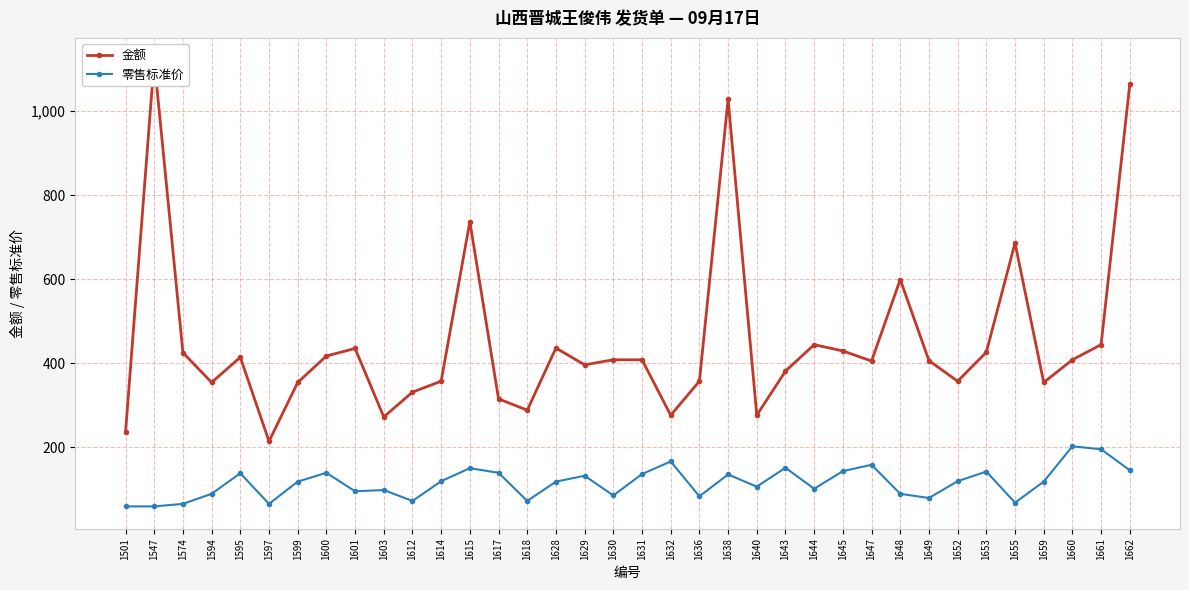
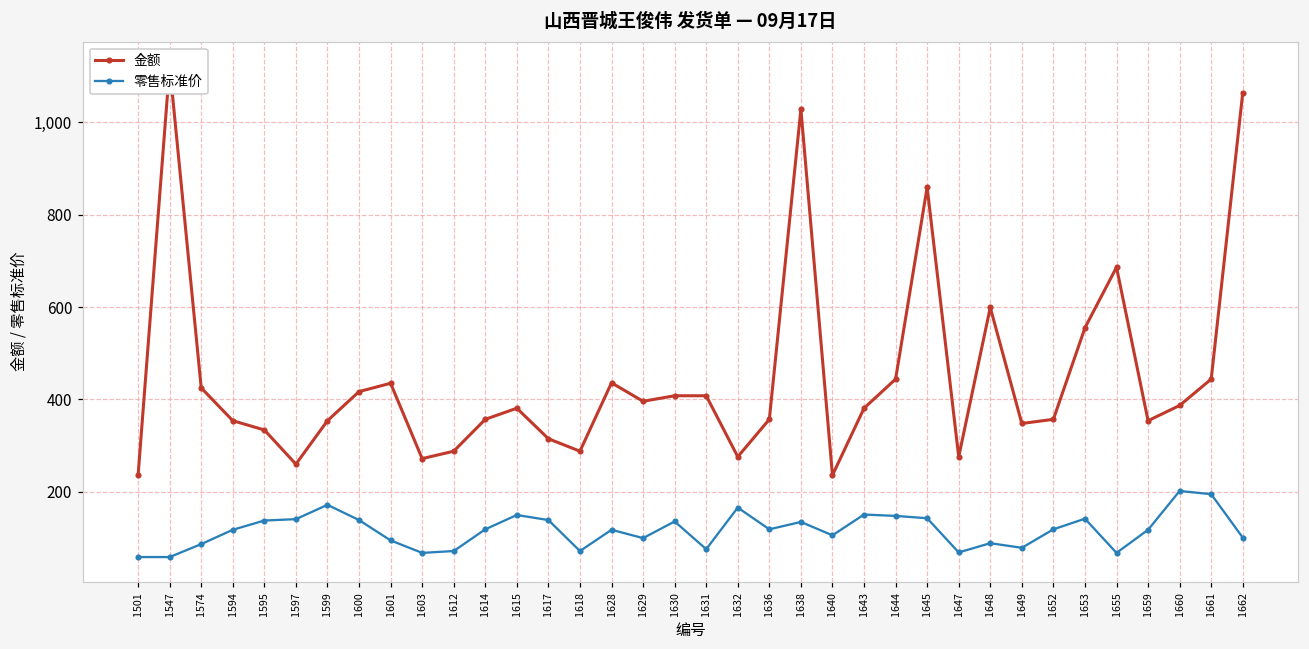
零售标准价, 1574: 70 -> 90
零售标准价, 1594: 90 -> 120
金额, 1595: 410 -> 330
金额, 1597: 210 -> 260
零售标准价, 1597: 70 -> 140
零售标准价, 1599: 120 -> 170
零售标准价, 1603: 100 -> 70
金额, 1612: 330 -> 290
金额, 1615: 740 -> 380
零售标准价, 1629: 130 -> 100
零售标准价, 1630: 90 -> 140
零售标准价, 1631: 140 -> 80
零售标准价, 1636: 80 -> 120
金额, 1640: 280 -> 240
零售标准价, 1644: 100 -> 150
金额, 1645: 430 -> 860
金额, 1647: 410 -> 280
零售标准价, 1647: 160 -> 70
金额, 1649: 410 -> 350
金额, 1653: 430 -> 560
金额, 1660: 410 -> 390
零售标准价, 1662: 150 -> 100
